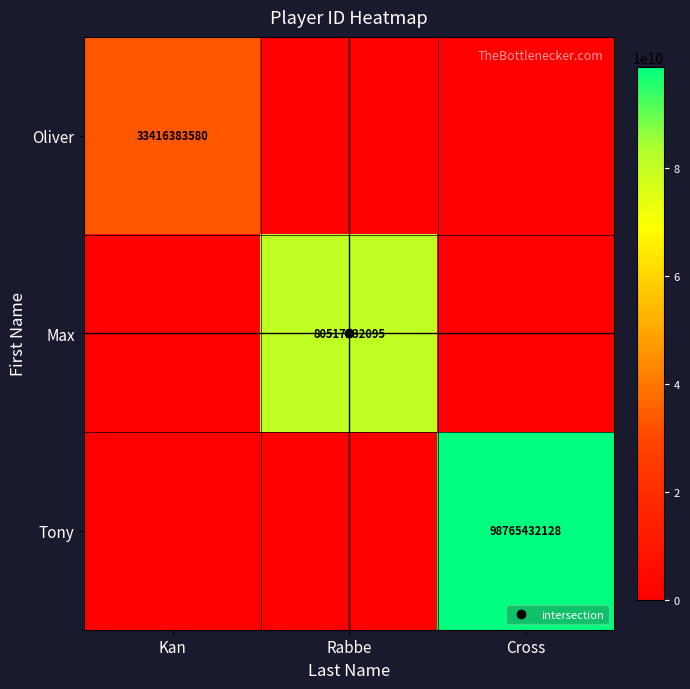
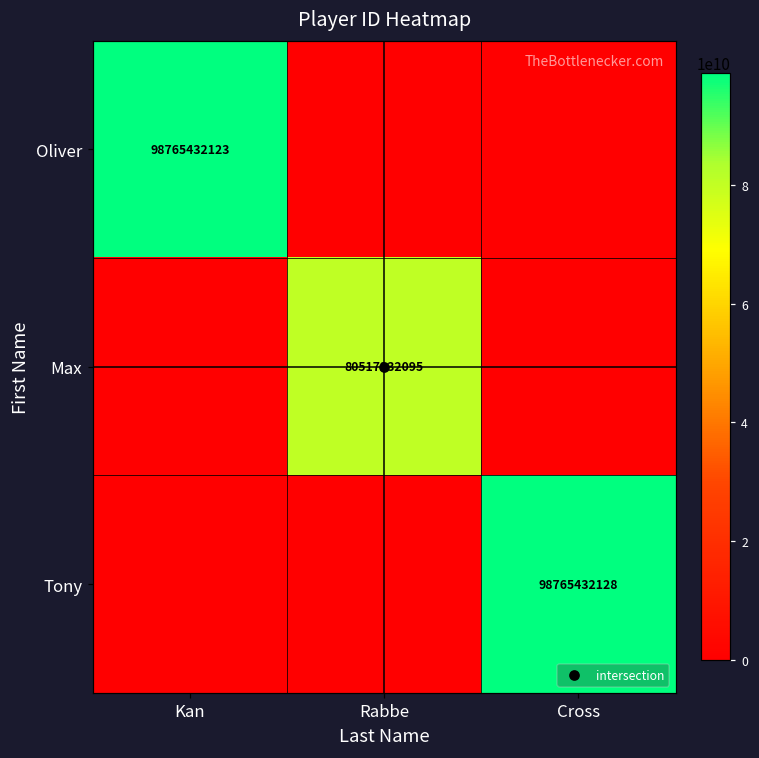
Oliver, Kan: 33416383580 -> 98765432123
